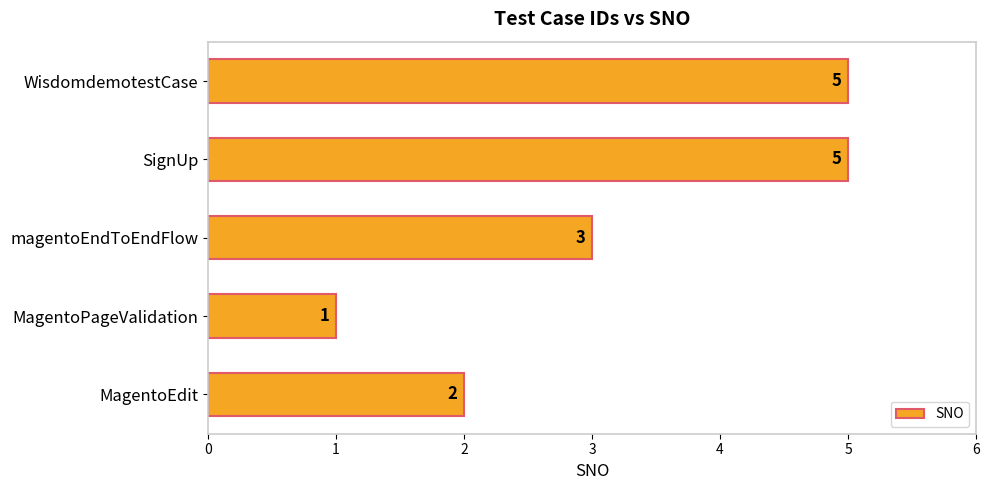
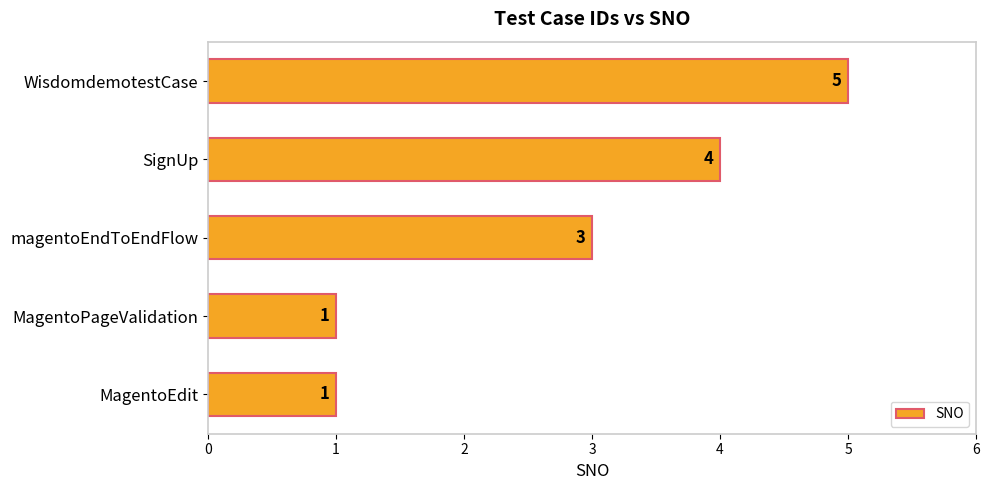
SignUp: 5 -> 4
MagentoEdit: 2 -> 1
